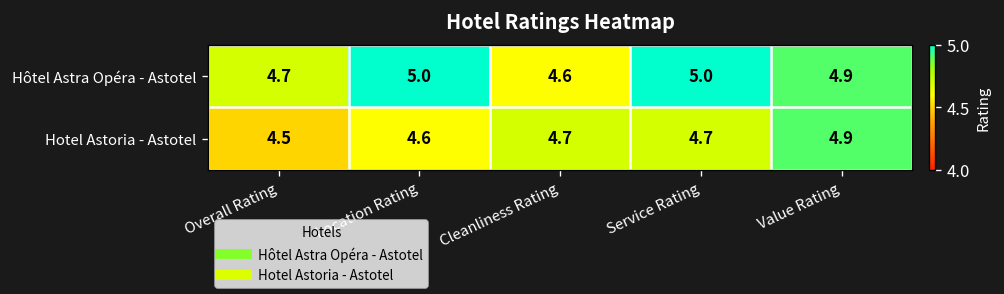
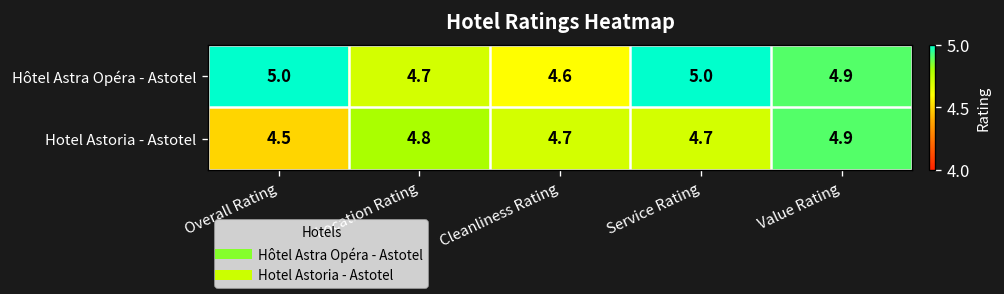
Hôtel Astra Opéra - Astotel, Overall Rating: 4.7 -> 5.0
Hôtel Astra Opéra - Astotel, Location Rating: 5.0 -> 4.7
Hotel Astoria - Astotel, Location Rating: 4.6 -> 4.8
